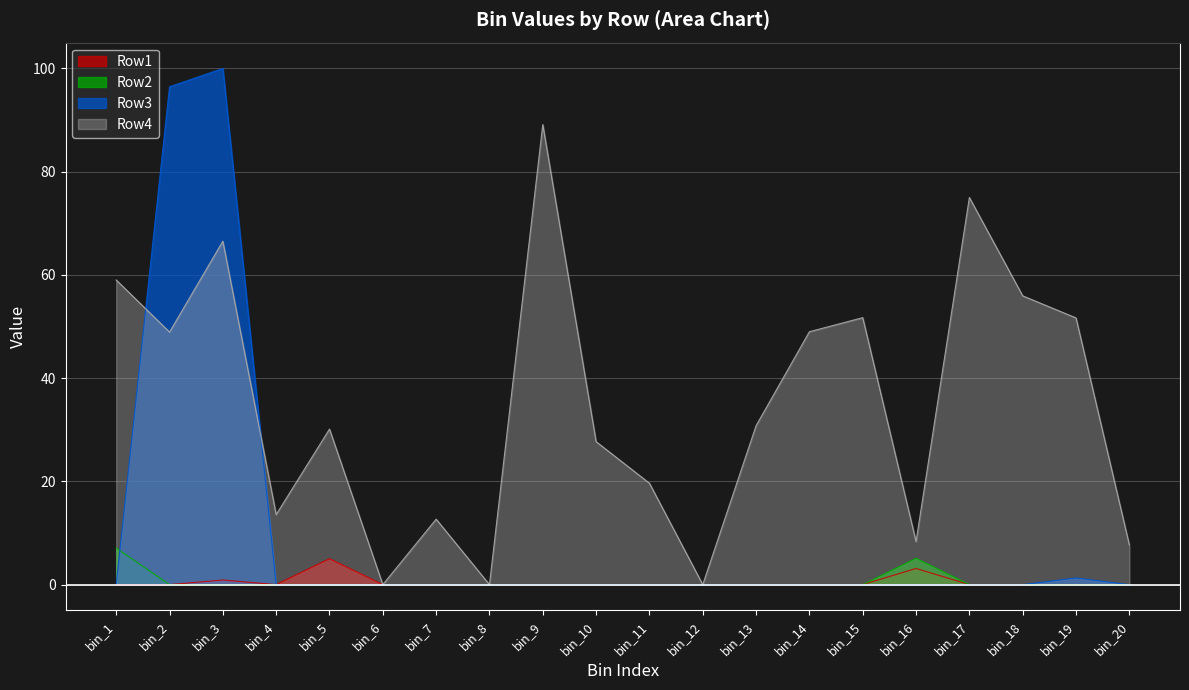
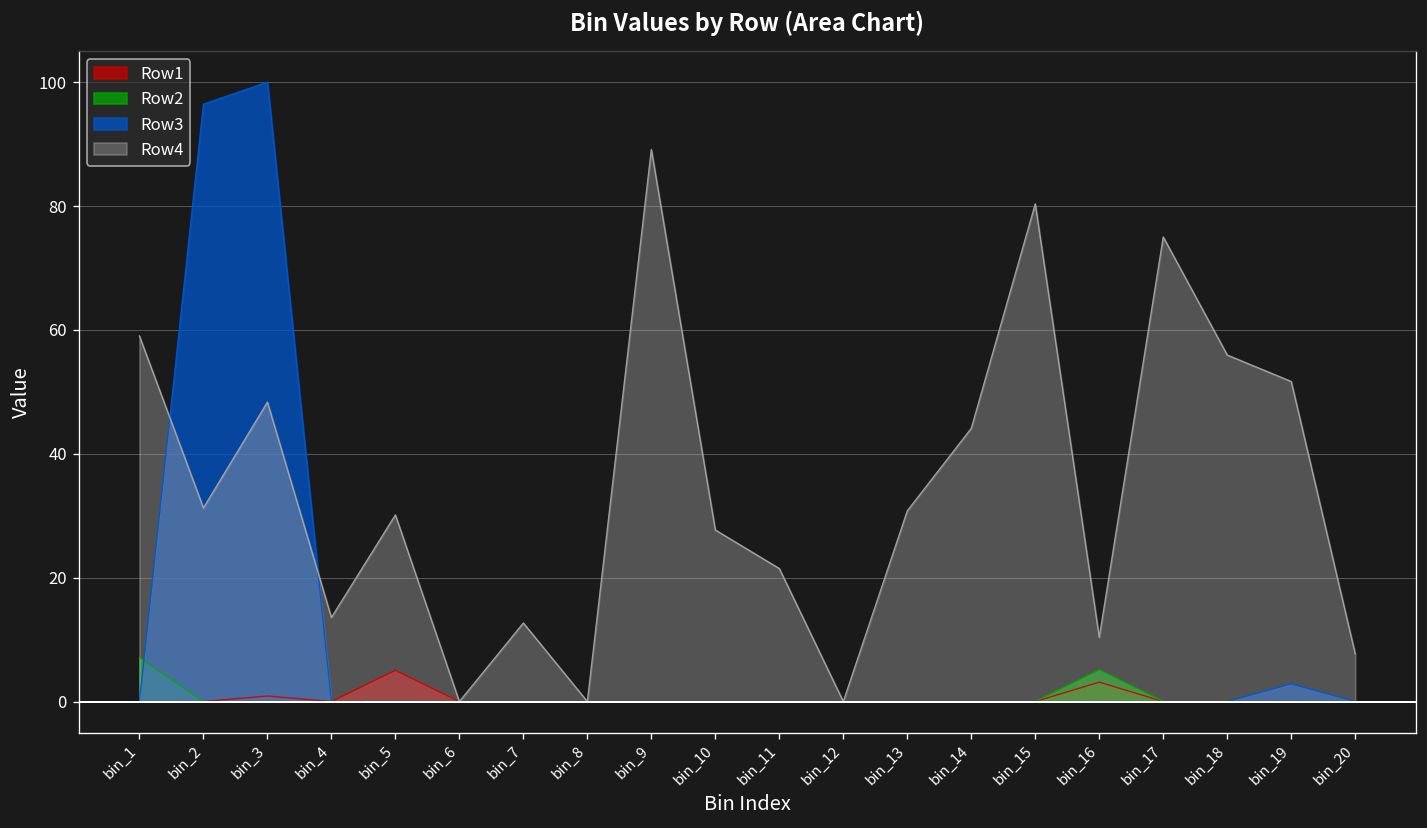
Row4, bin_2: 49 -> 31
Row4, bin_3: 67 -> 48
Row4, bin_11: 20 -> 21
Row4, bin_14: 49 -> 44
Row4, bin_15: 52 -> 80
Row4, bin_16: 8 -> 10
Row3, bin_19: 1 -> 3
